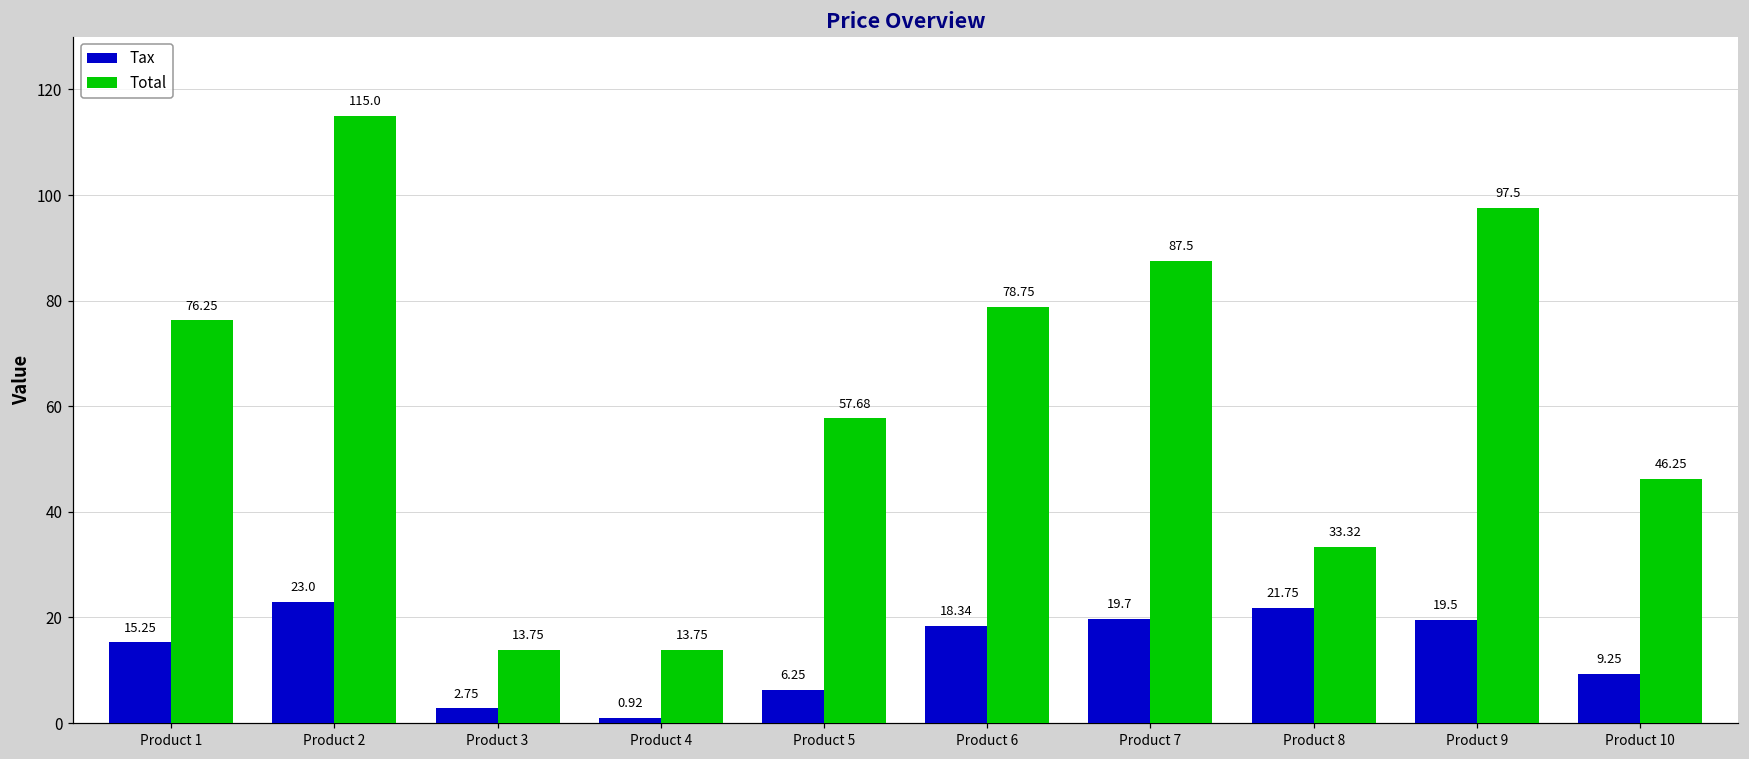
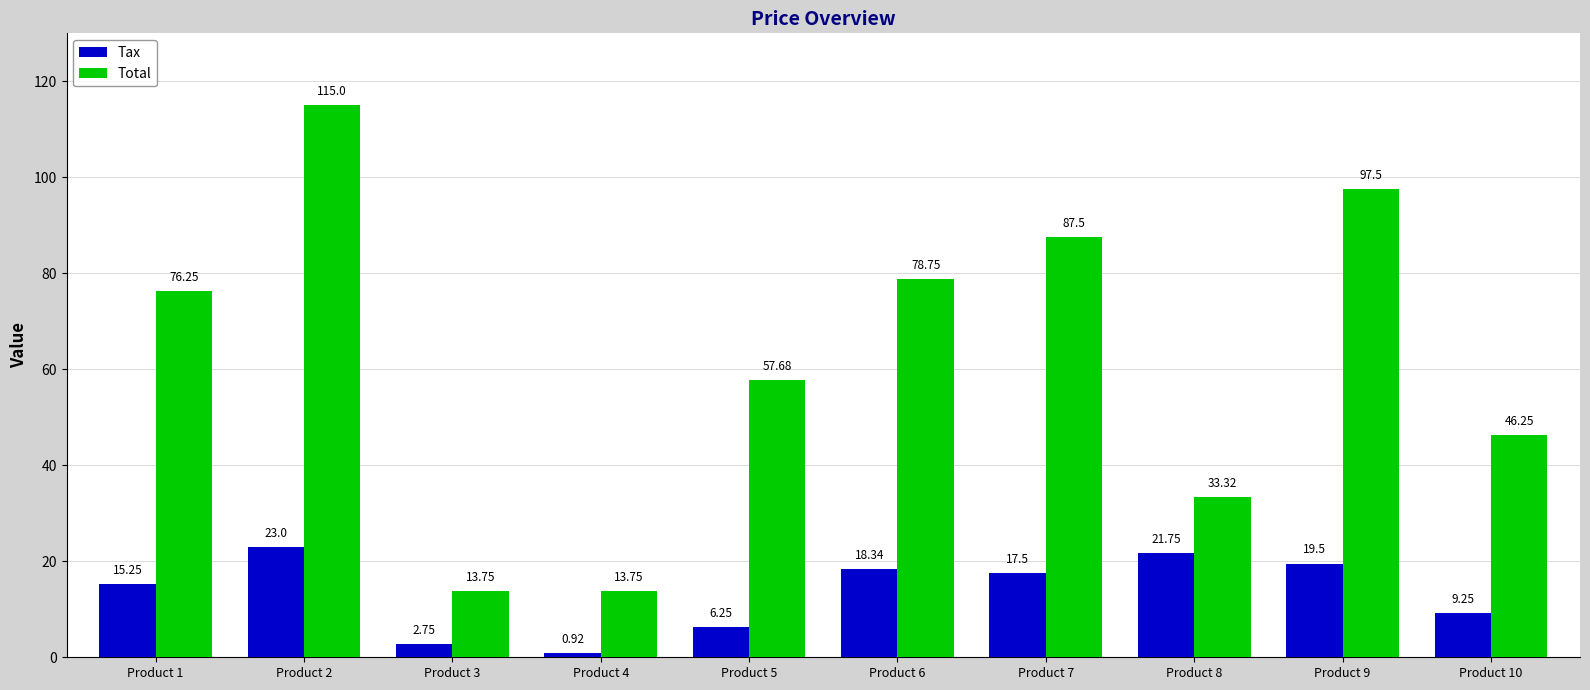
Tax, Product 7: 19.7 -> 17.5
